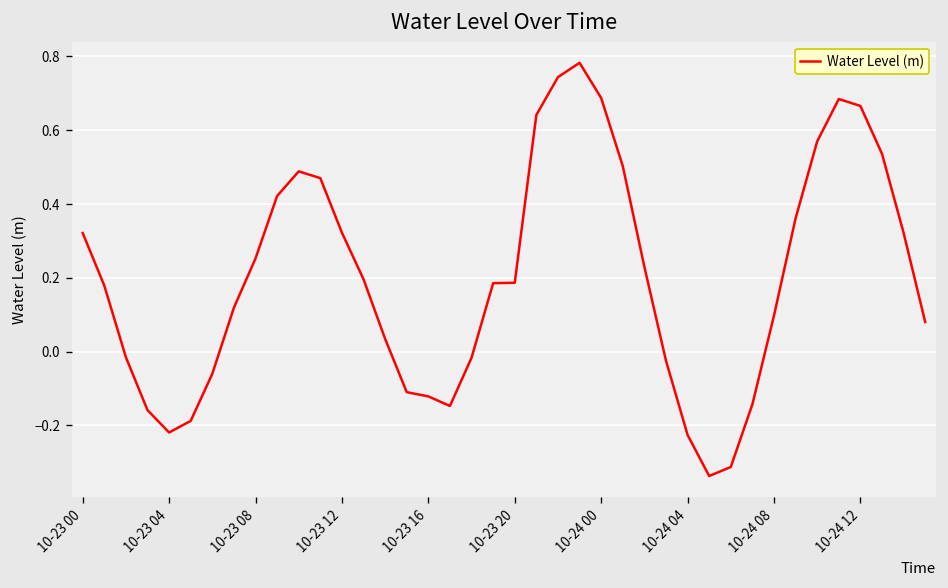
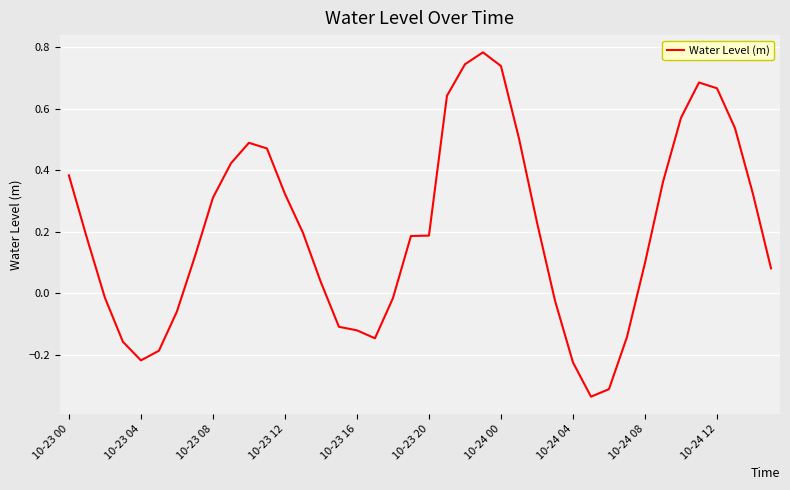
10-23 00: 0.32 -> 0.38
10-23 08: 0.25 -> 0.31
10-24 00: 0.69 -> 0.74
